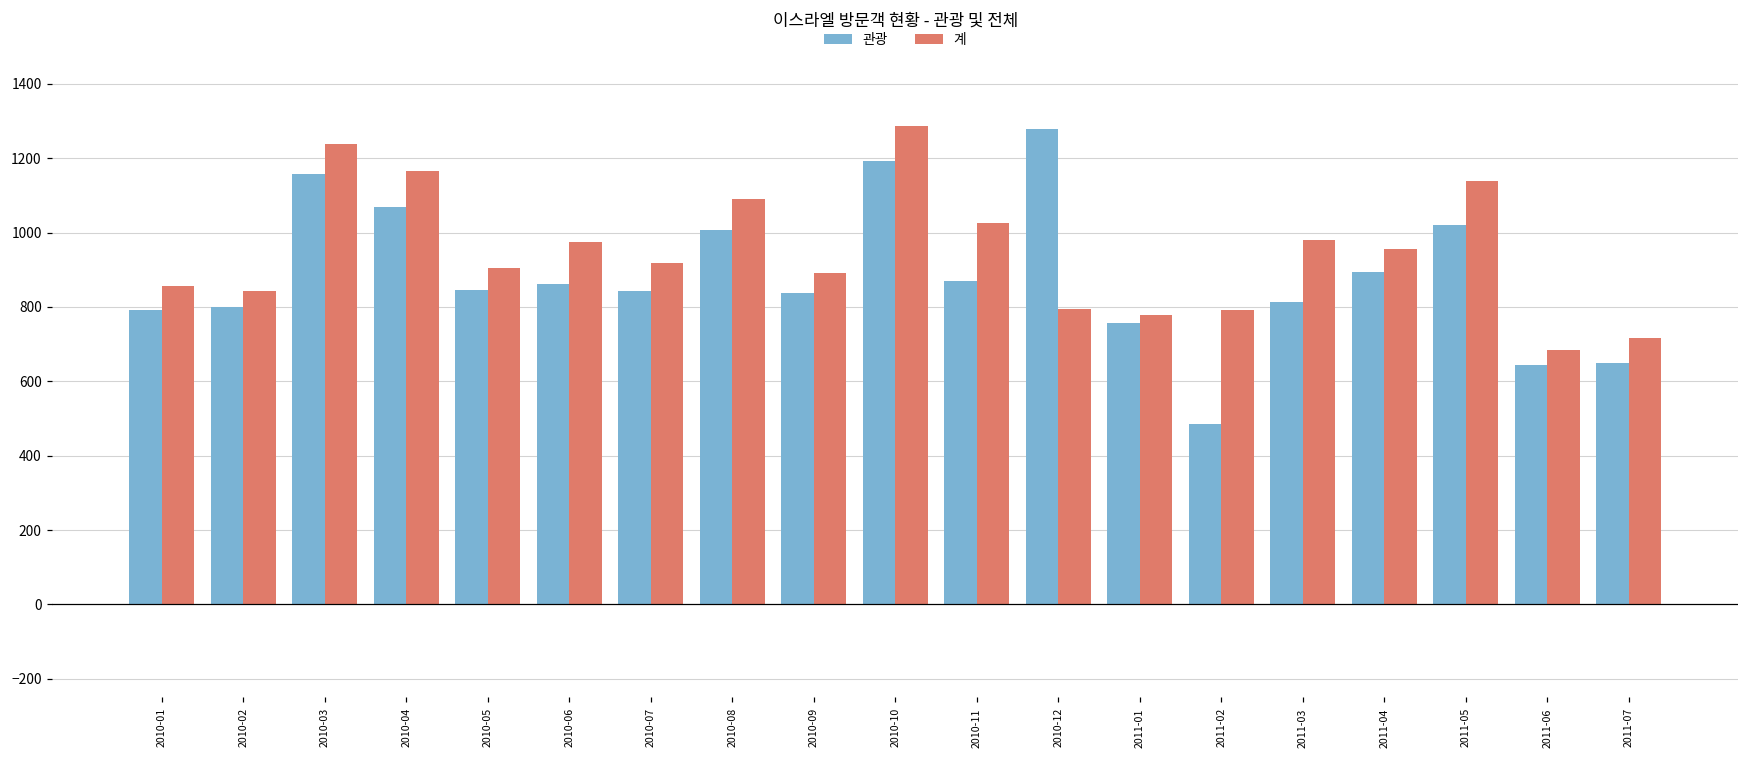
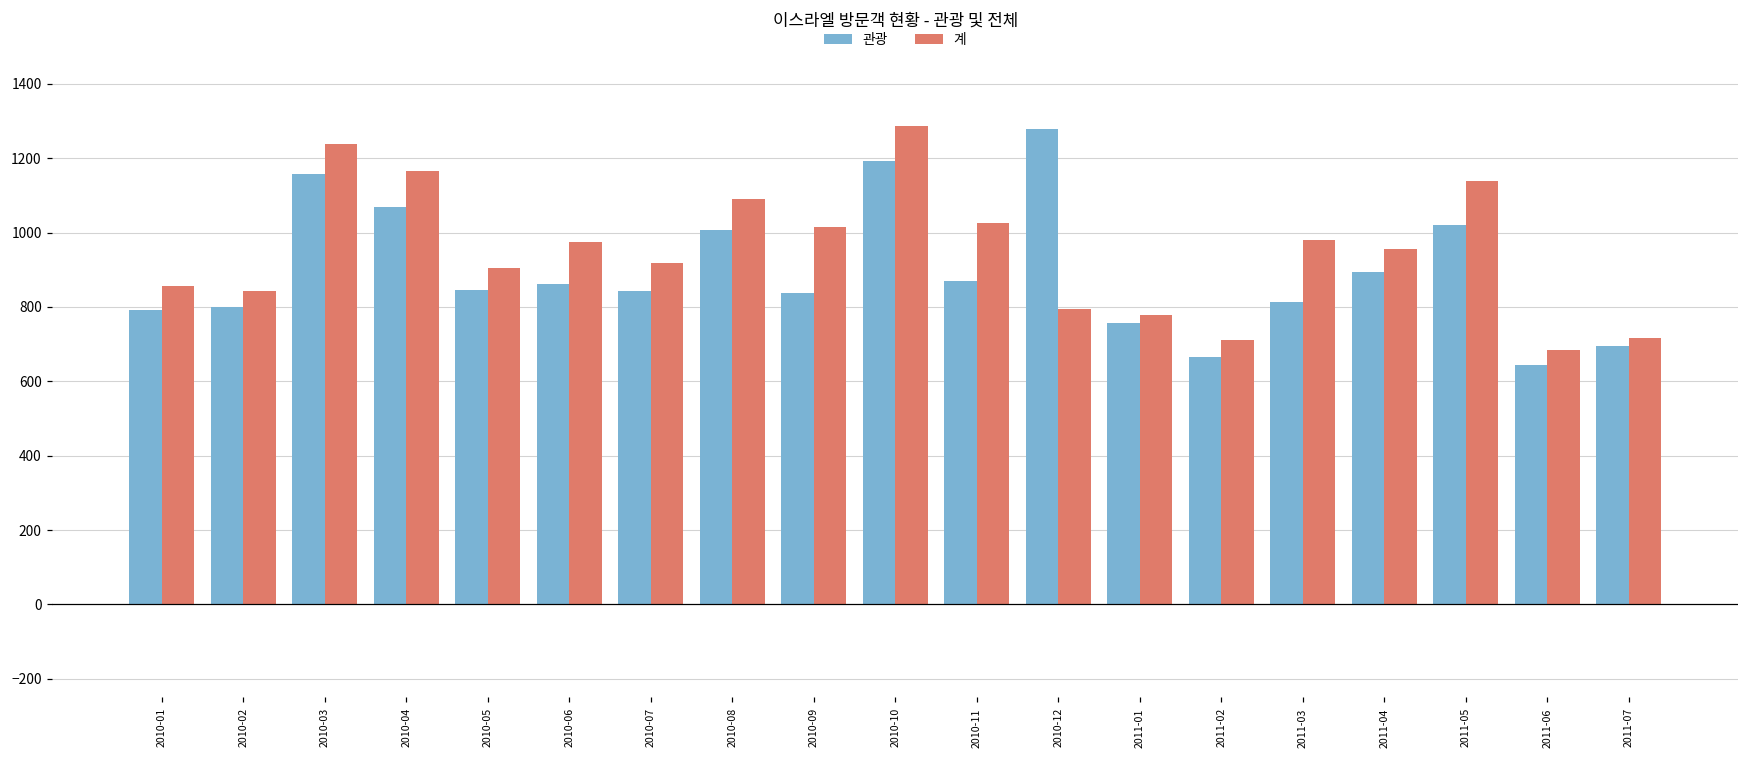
계, 2010-09: 890 -> 1020
관광, 2011-02: 480 -> 670
계, 2011-02: 790 -> 710
관광, 2011-07: 650 -> 700
